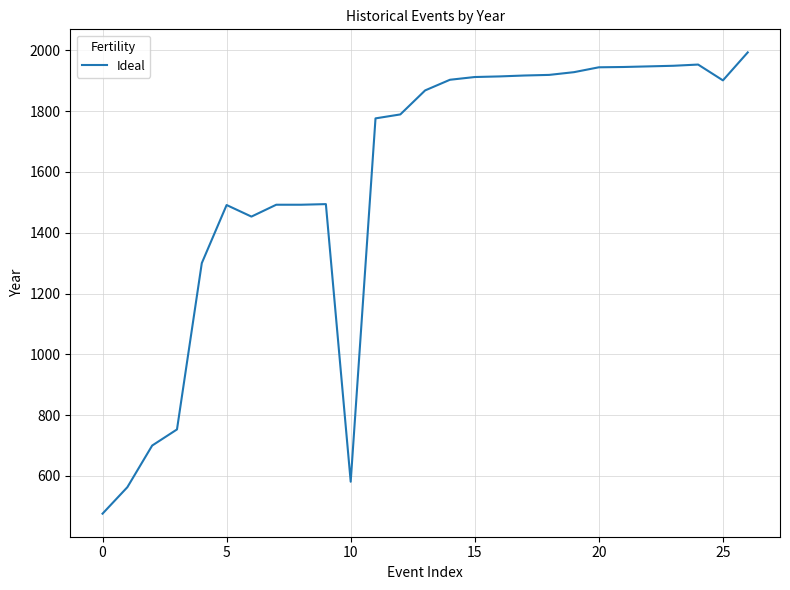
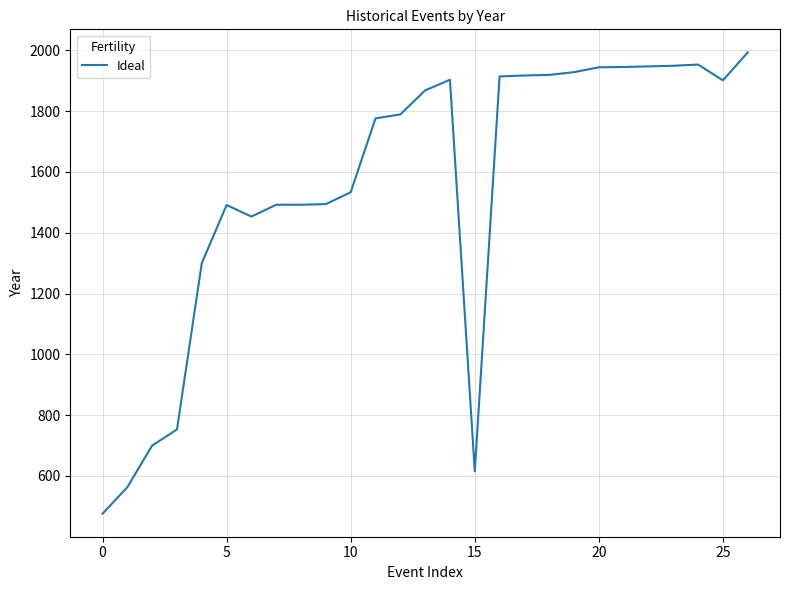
10: 580 -> 1530
15: 1910 -> 620
